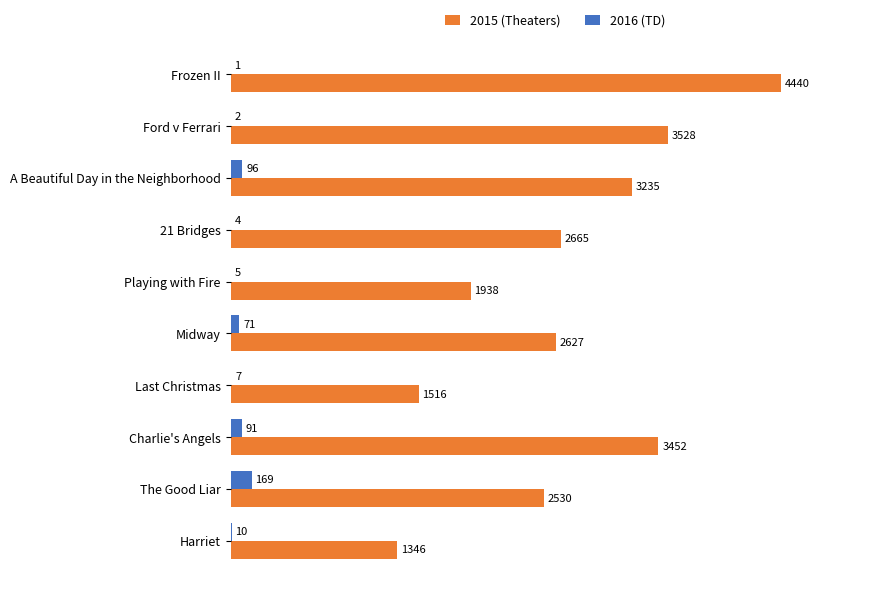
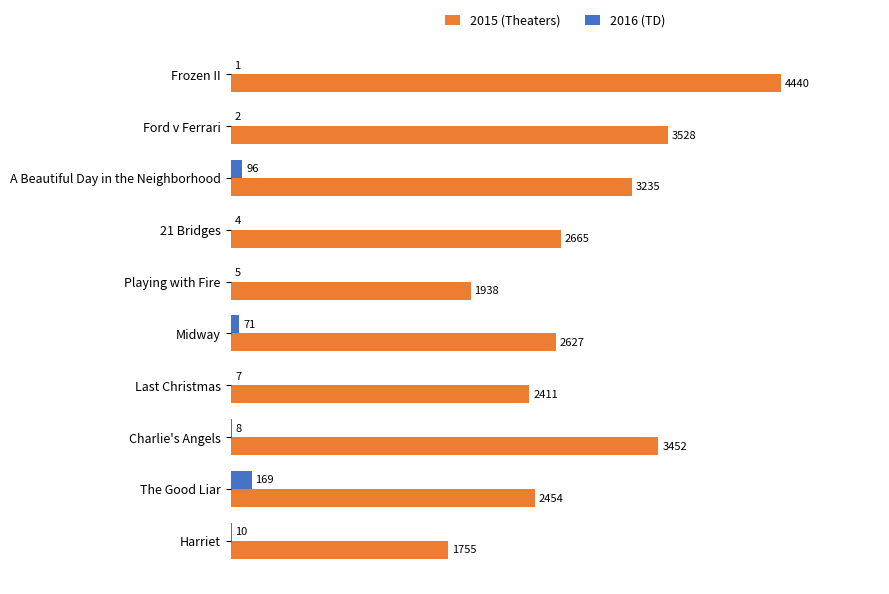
2015 (Theaters), Last Christmas: 1516 -> 2411
2016 (TD), Charlie's Angels: 91 -> 8
2015 (Theaters), The Good Liar: 2530 -> 2454
2015 (Theaters), Harriet: 1346 -> 1755
